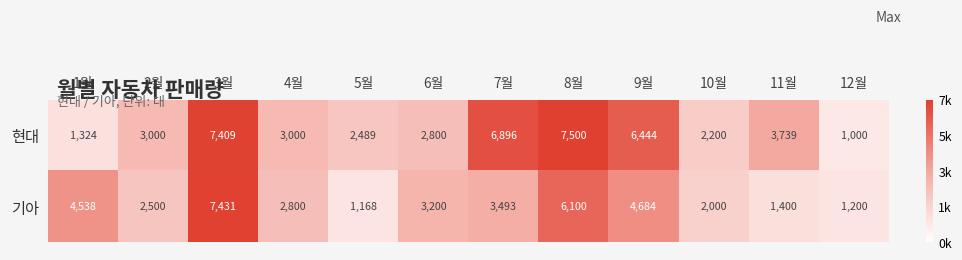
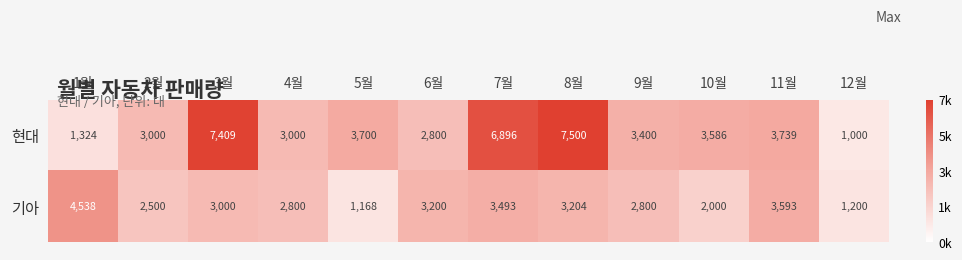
현대, 5월: 2,489 -> 3,700
현대, 9월: 6,444 -> 3,400
현대, 10월: 2,200 -> 3,586
기아, 3월: 7,431 -> 3,000
기아, 8월: 6,100 -> 3,204
기아, 9월: 4,684 -> 2,800
기아, 11월: 1,400 -> 3,593
